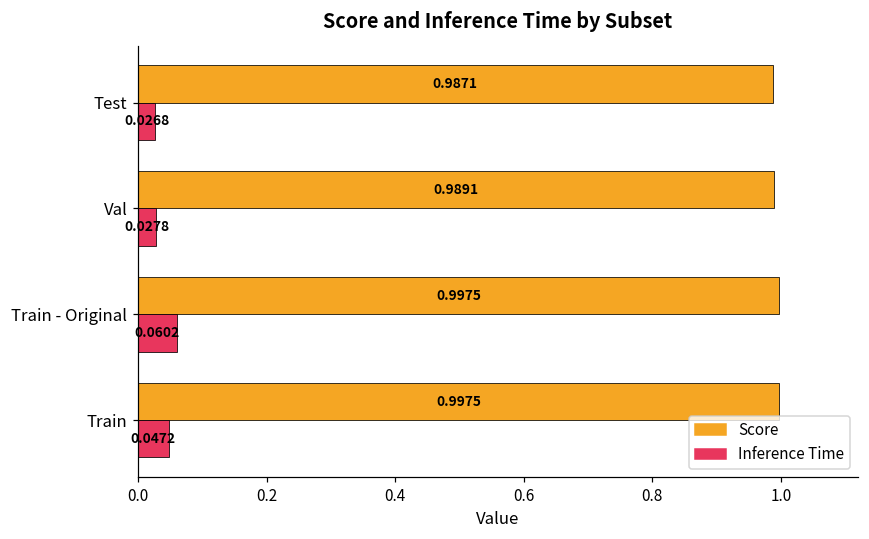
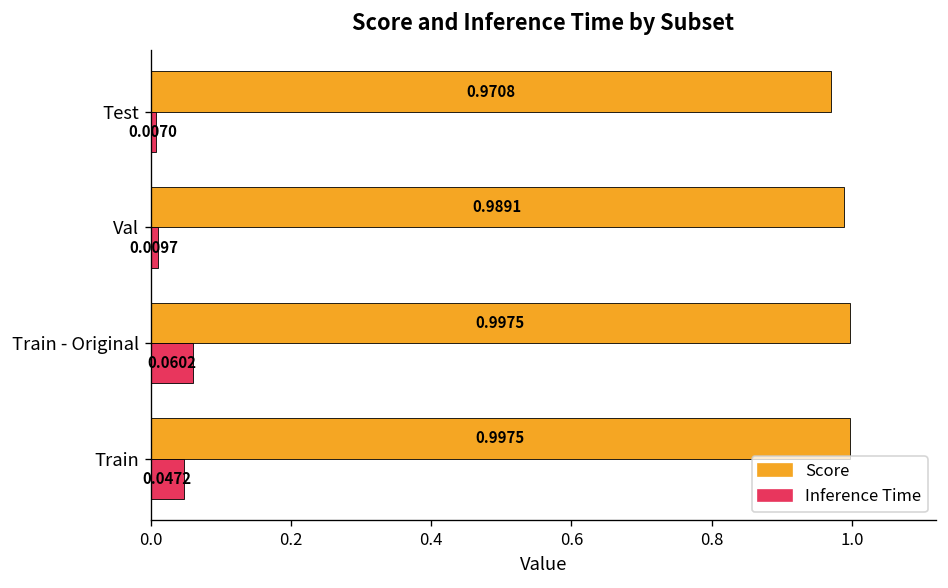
Score, Test: 0.9871 -> 0.9708
Inference Time, Test: 0.0268 -> 0.0070
Inference Time, Val: 0.0278 -> 0.0097
